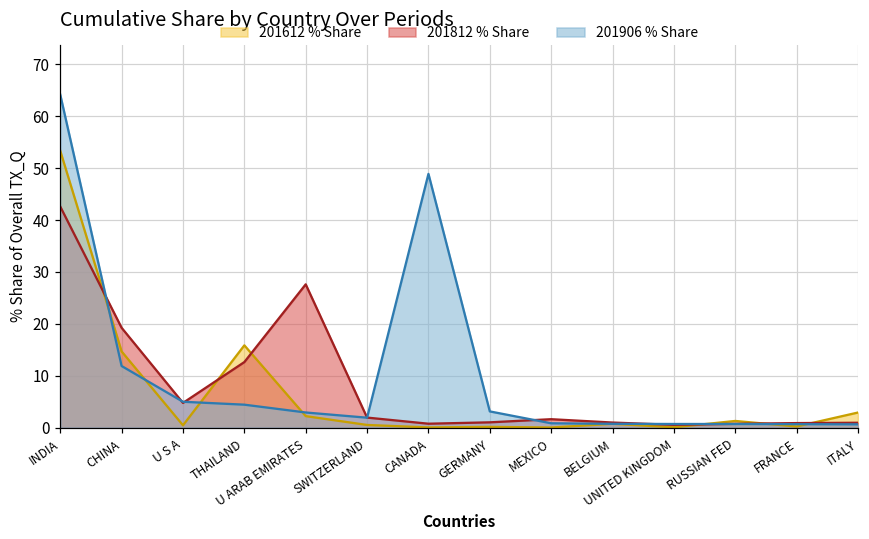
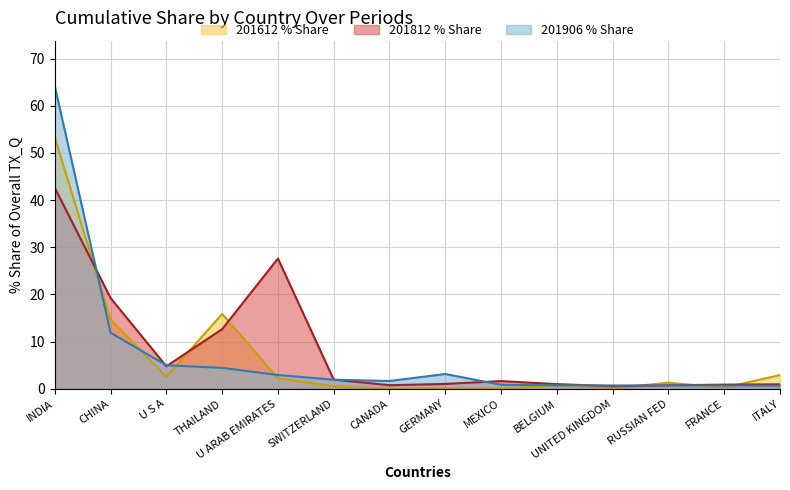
201612 % Share, U S A: 0 -> 3
201906 % Share, CANADA: 49 -> 2
